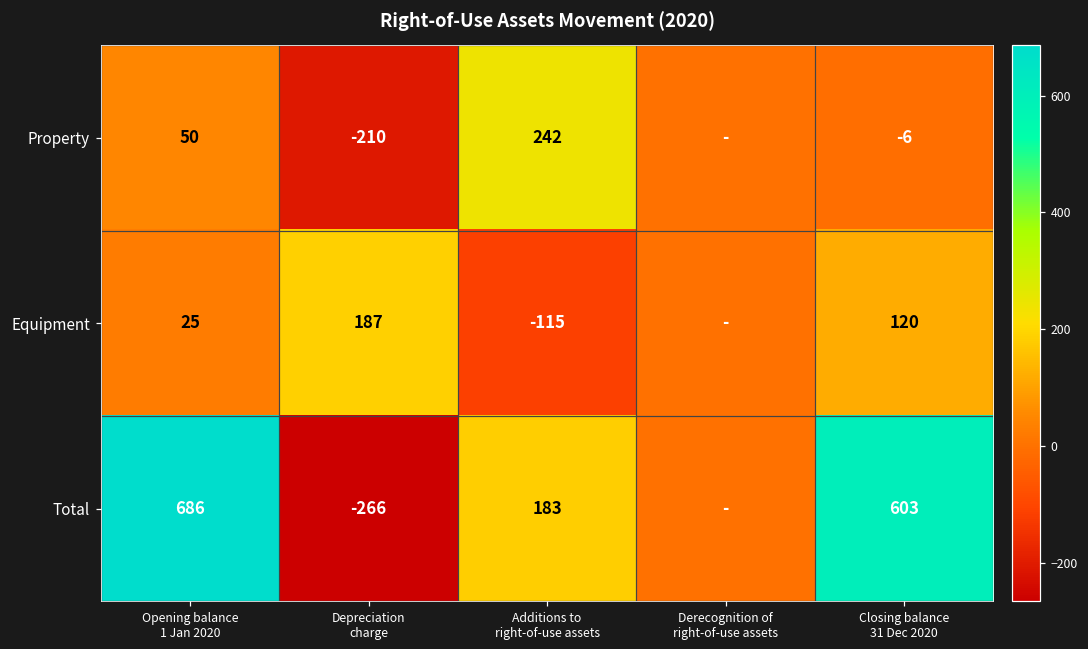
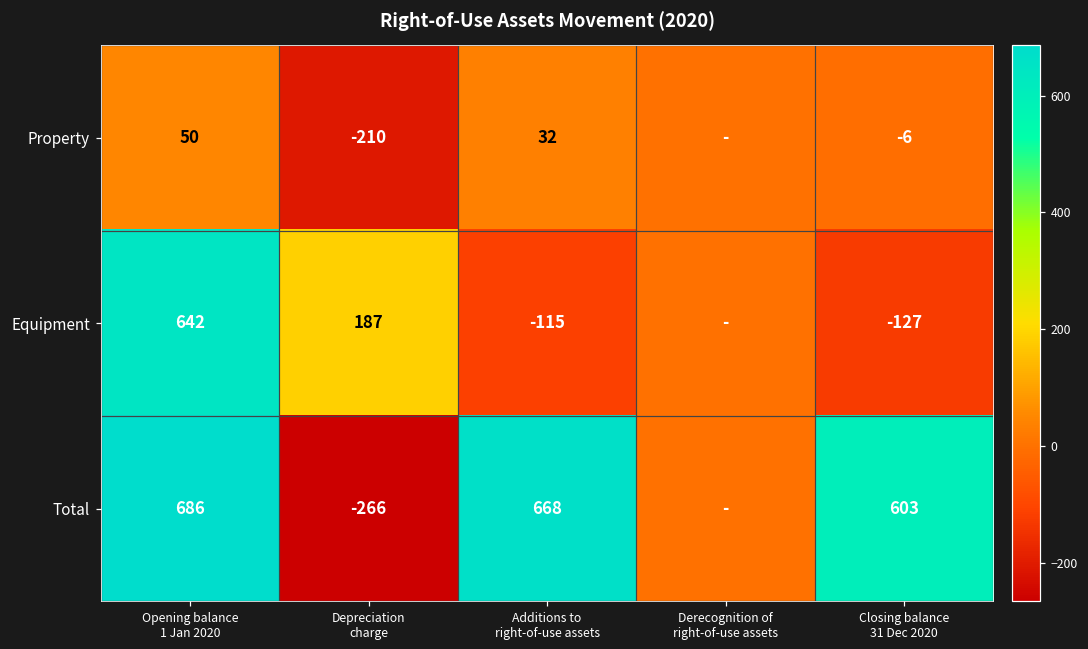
Property, Additions to right-of-use assets: 242 -> 32
Equipment, Opening balance 1 Jan 2020: 25 -> 642
Equipment, Closing balance 31 Dec 2020: 120 -> -127
Total, Additions to right-of-use assets: 183 -> 668
